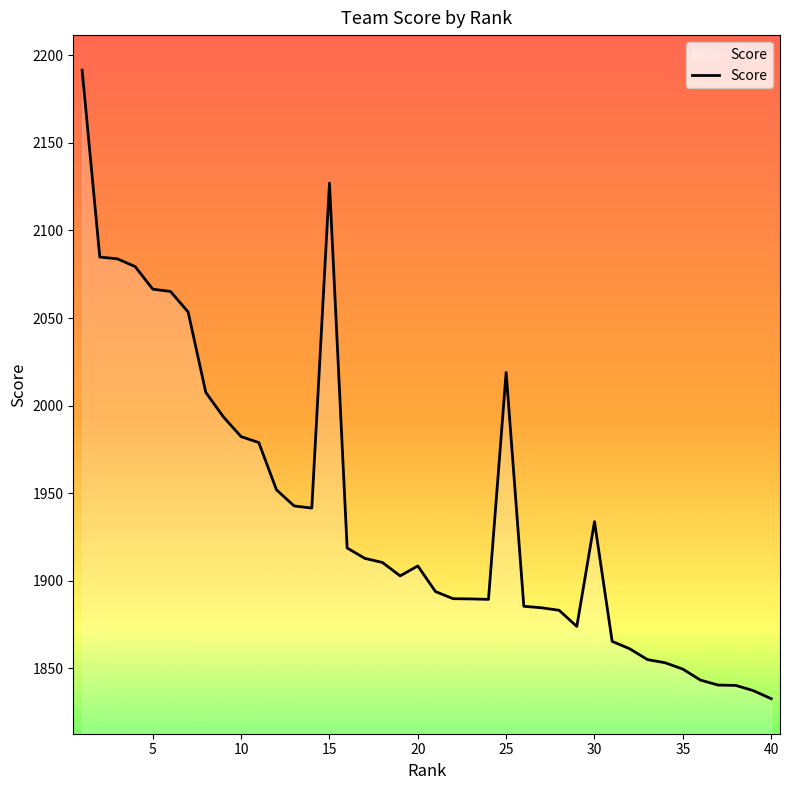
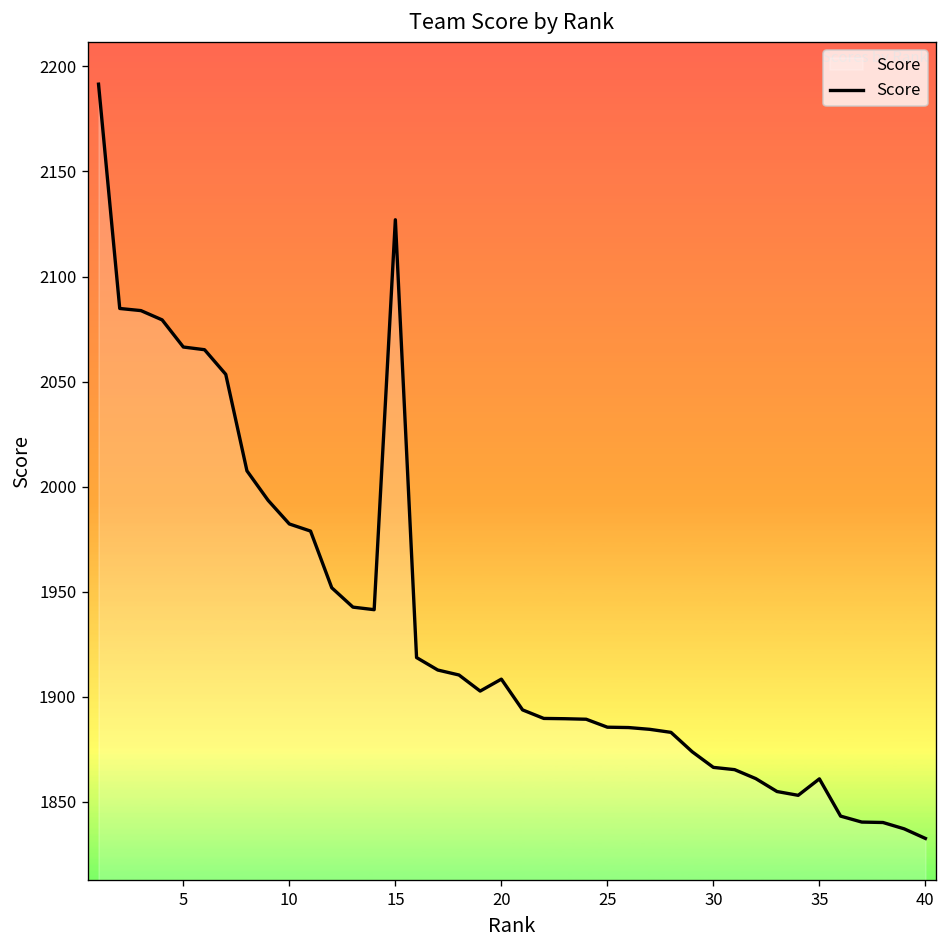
25: 2019 -> 1886
30: 1934 -> 1866
35: 1850 -> 1861
